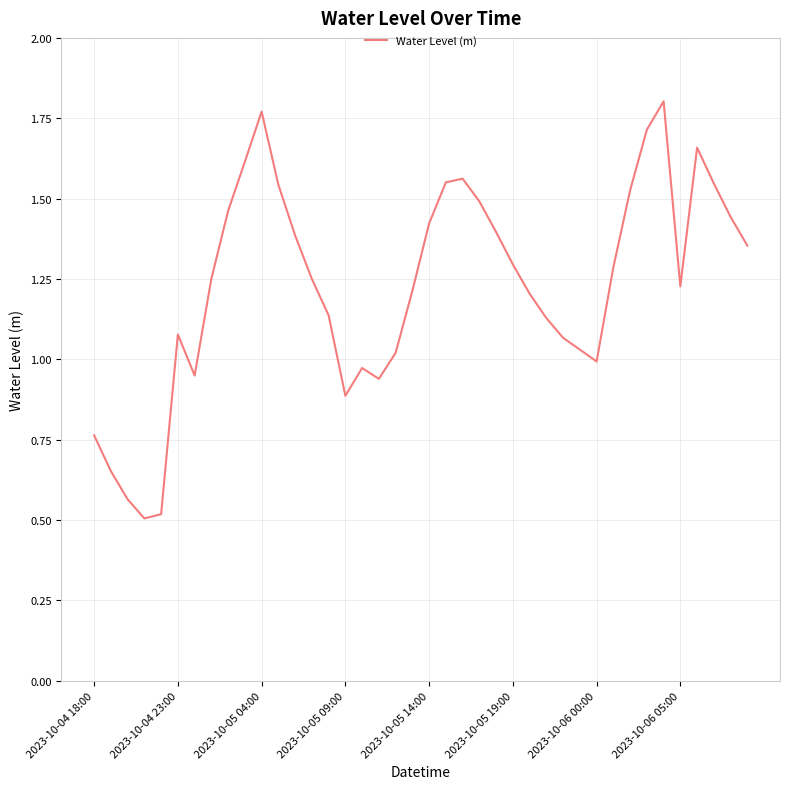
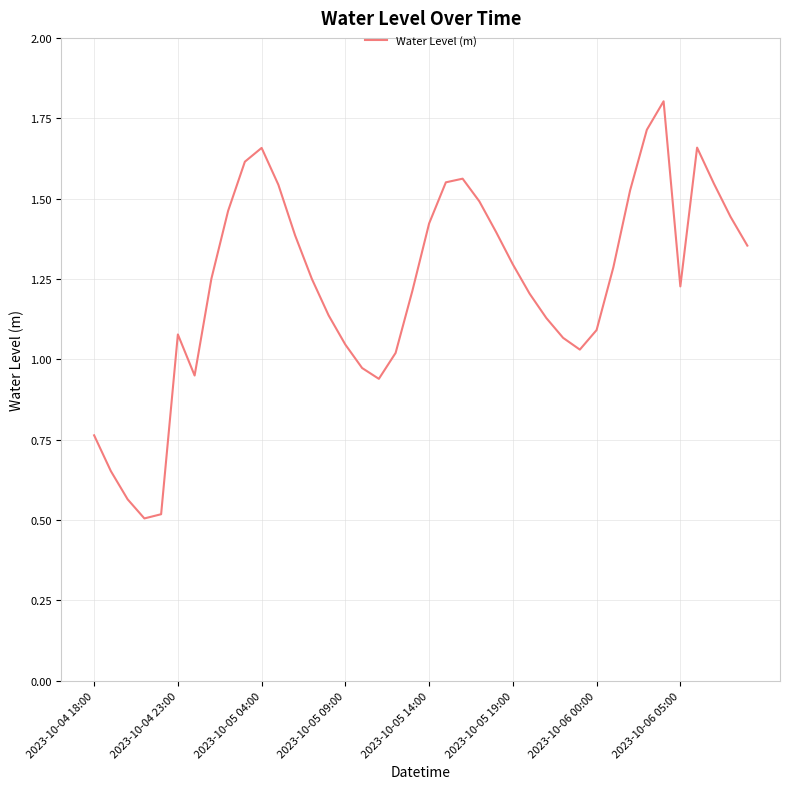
2023-10-05 04:00: 1.77 -> 1.66
2023-10-05 09:00: 0.89 -> 1.05
2023-10-06 00:00: 0.99 -> 1.09
